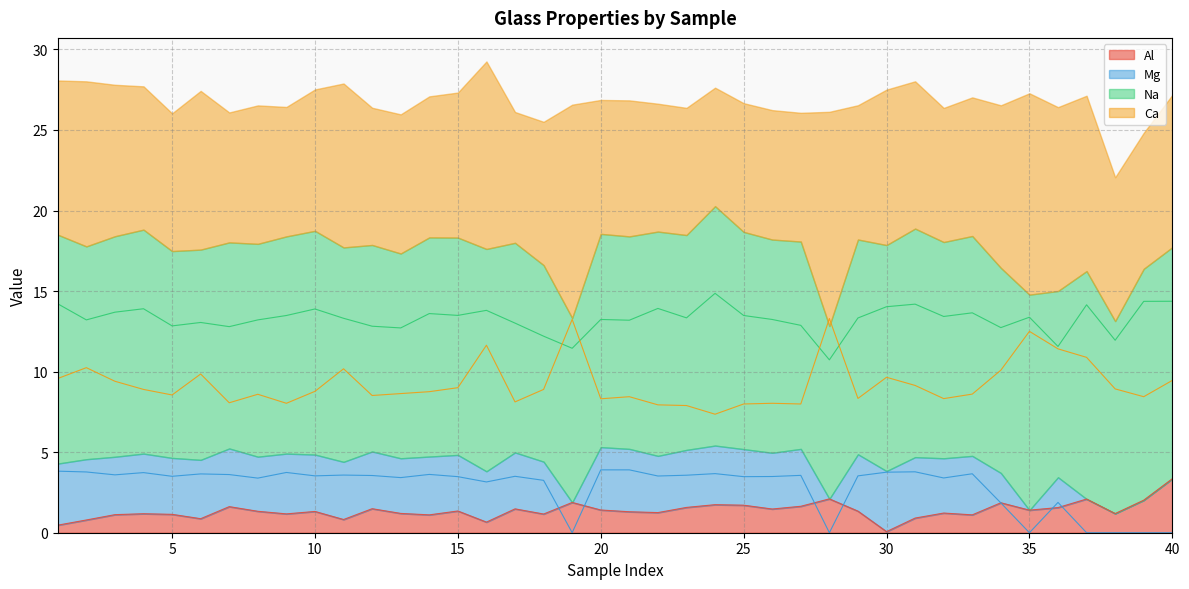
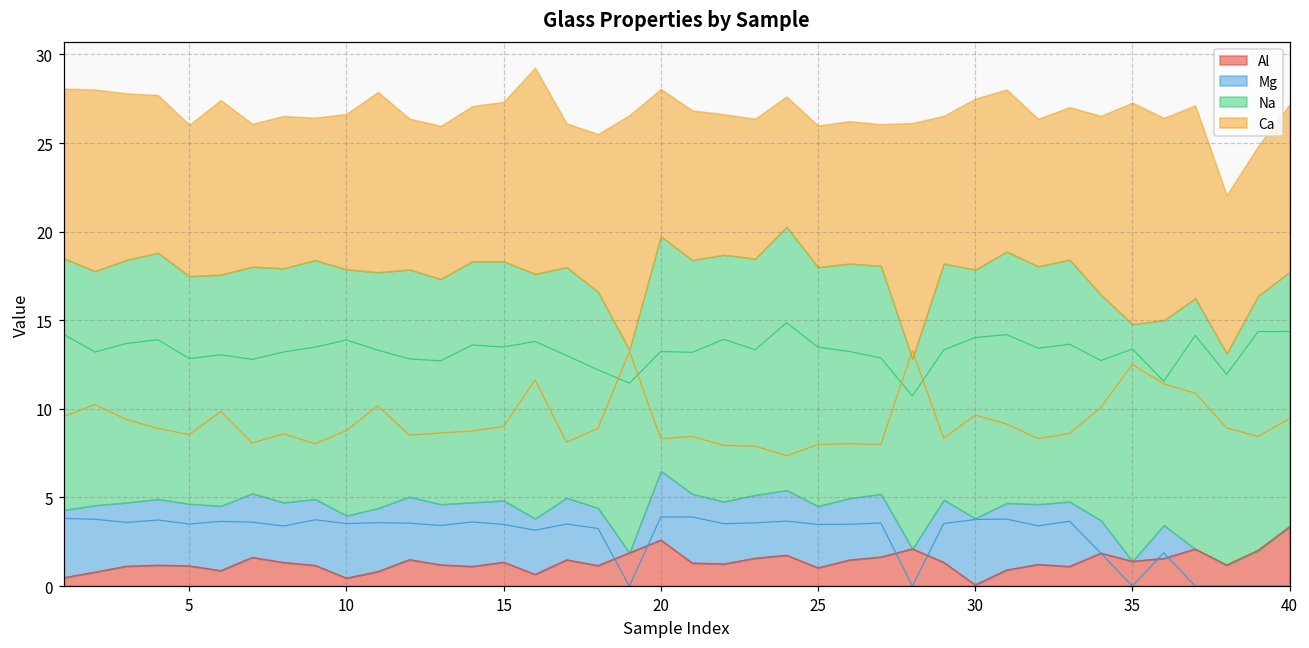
Al, 10: 1.3 -> 0.4
Al, 20: 1.4 -> 2.6
Al, 25: 1.7 -> 1.0
